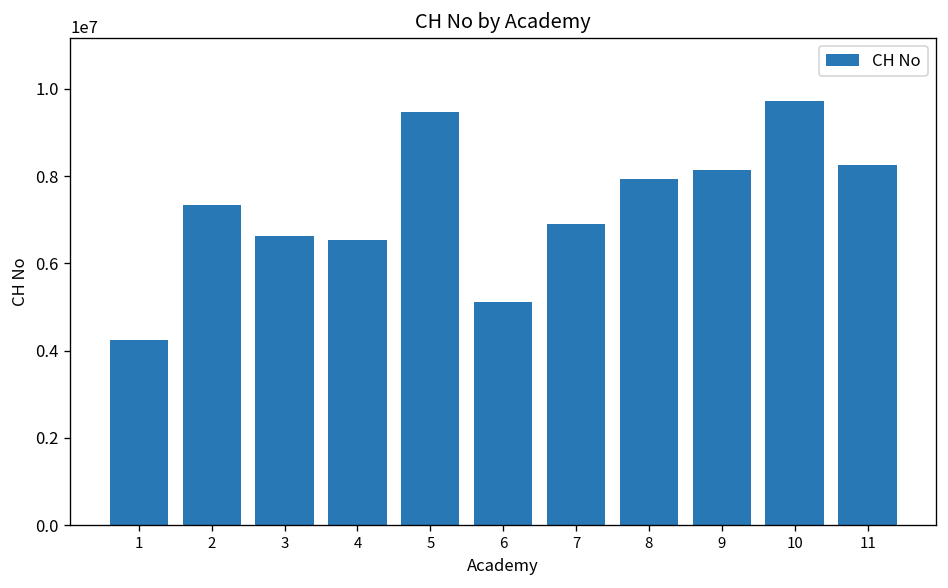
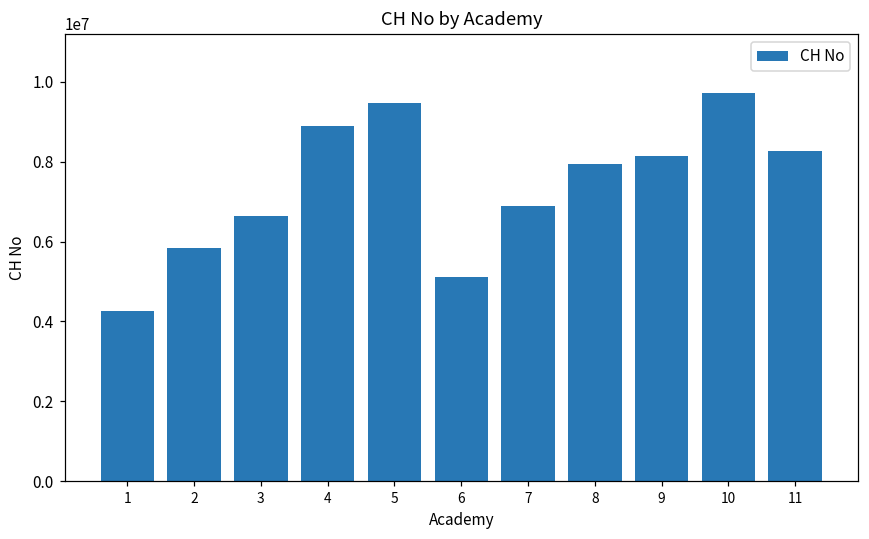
2: 7300000 -> 5800000
4: 6500000 -> 8900000
